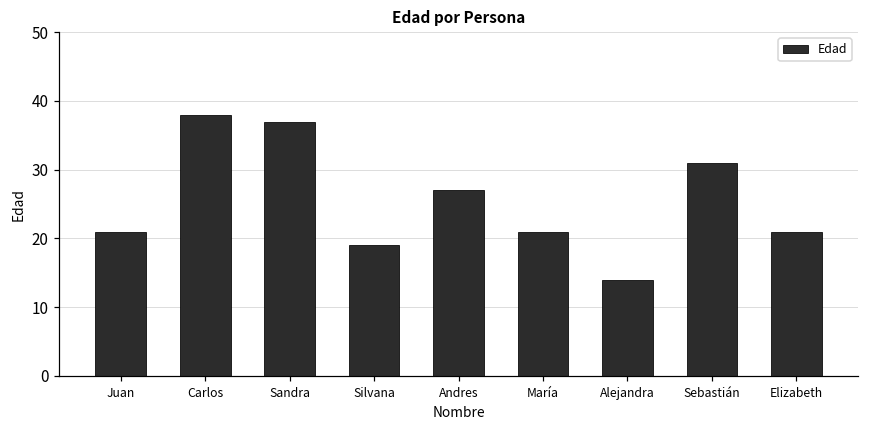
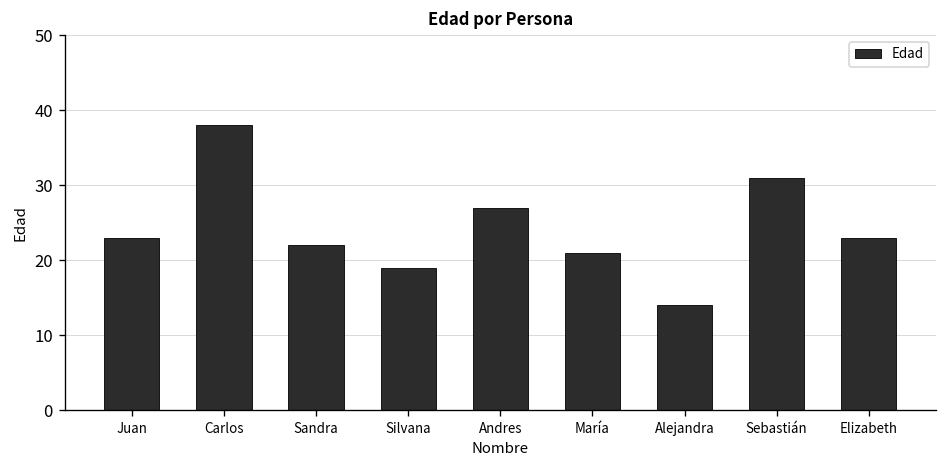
Juan: 21 -> 23
Sandra: 37 -> 22
Elizabeth: 21 -> 23
